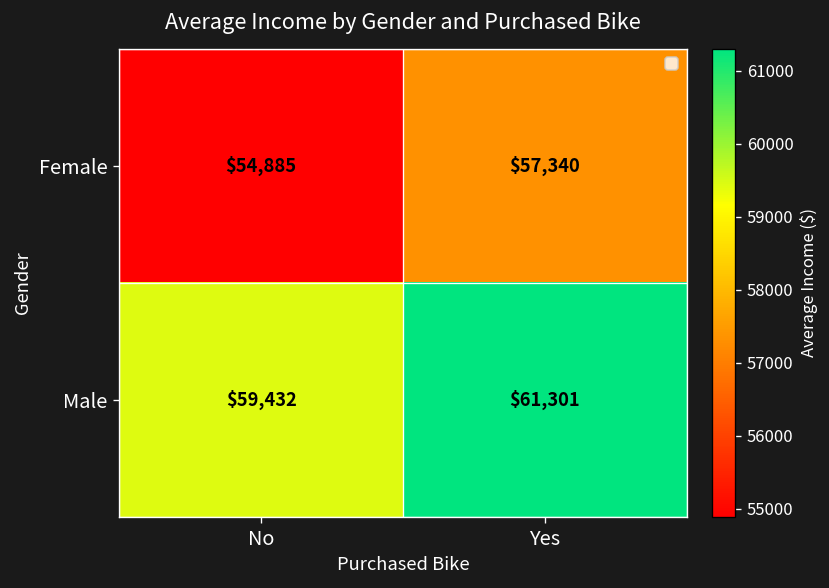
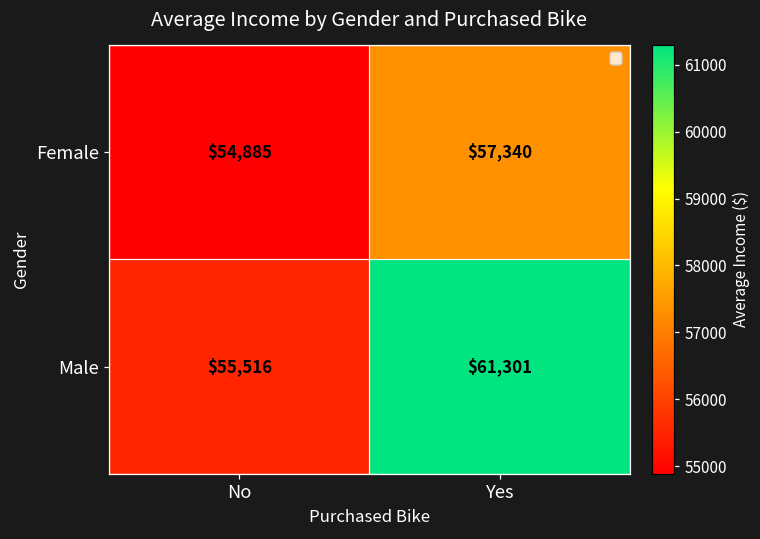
Male, No: $59,432 -> $55,516
